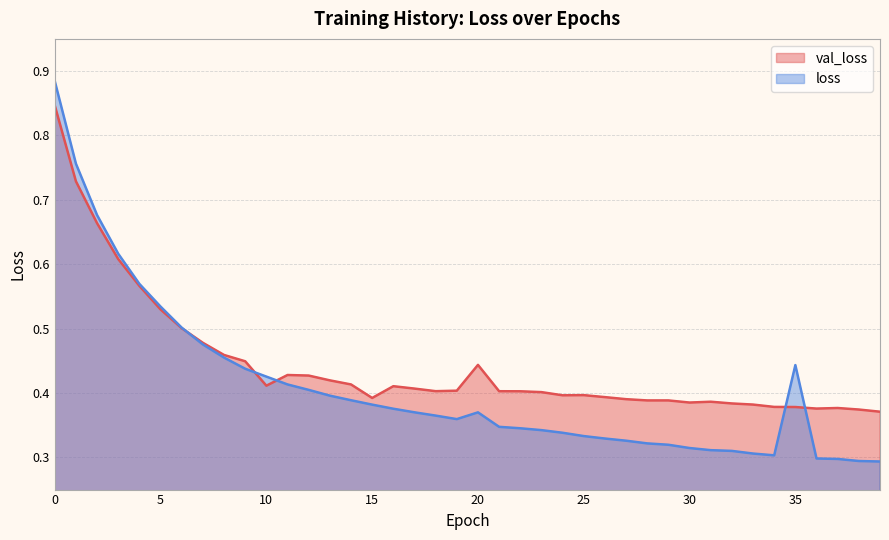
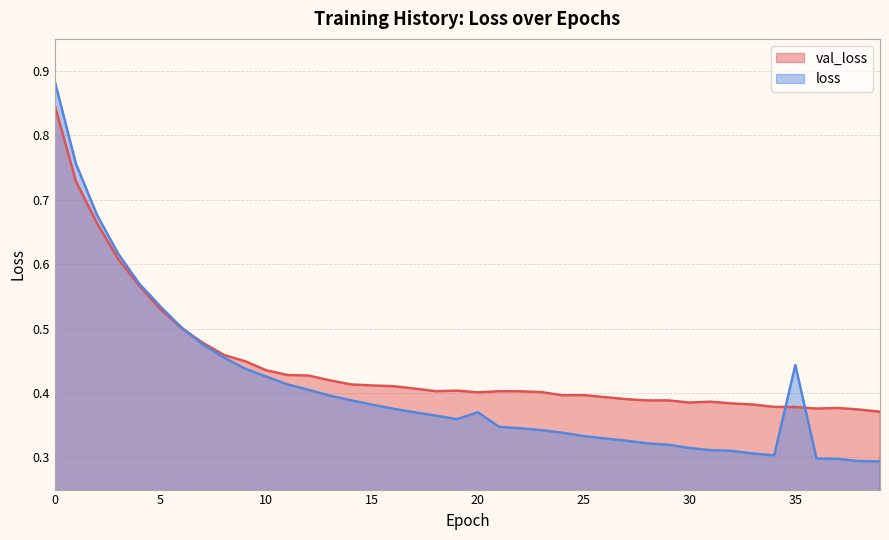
val_loss, 10: 0.41 -> 0.44
val_loss, 15: 0.39 -> 0.41
val_loss, 20: 0.44 -> 0.40
